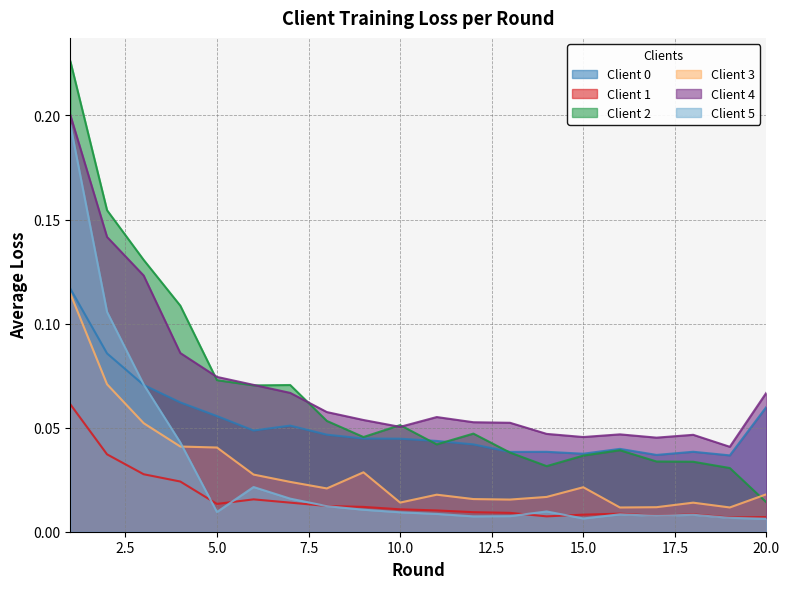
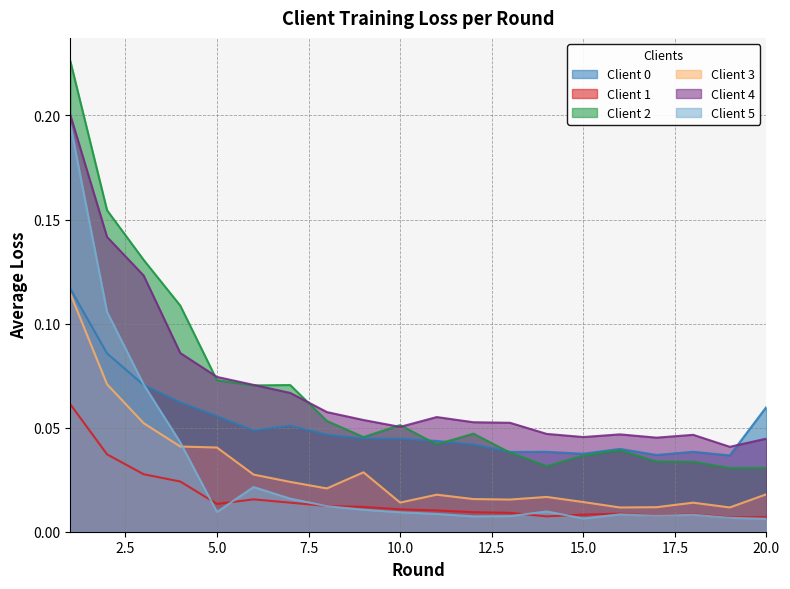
Client 3, 15.0: 0.021 -> 0.014
Client 2, 20.0: 0.014 -> 0.031
Client 4, 20.0: 0.067 -> 0.045
